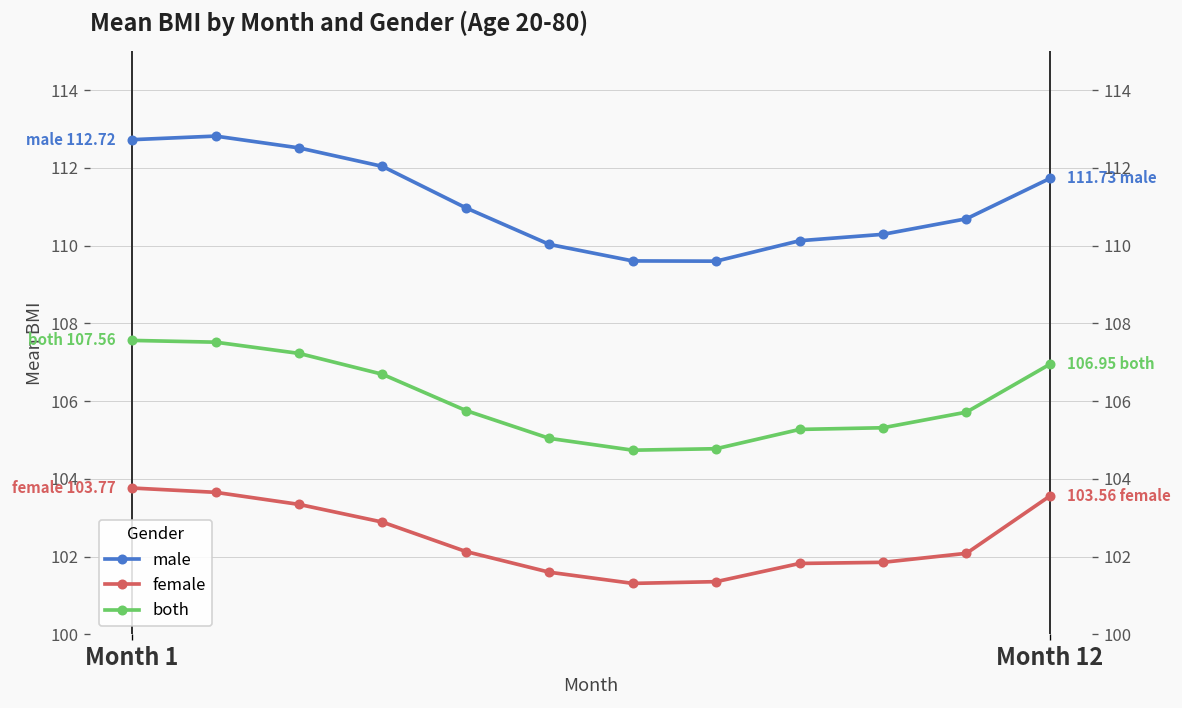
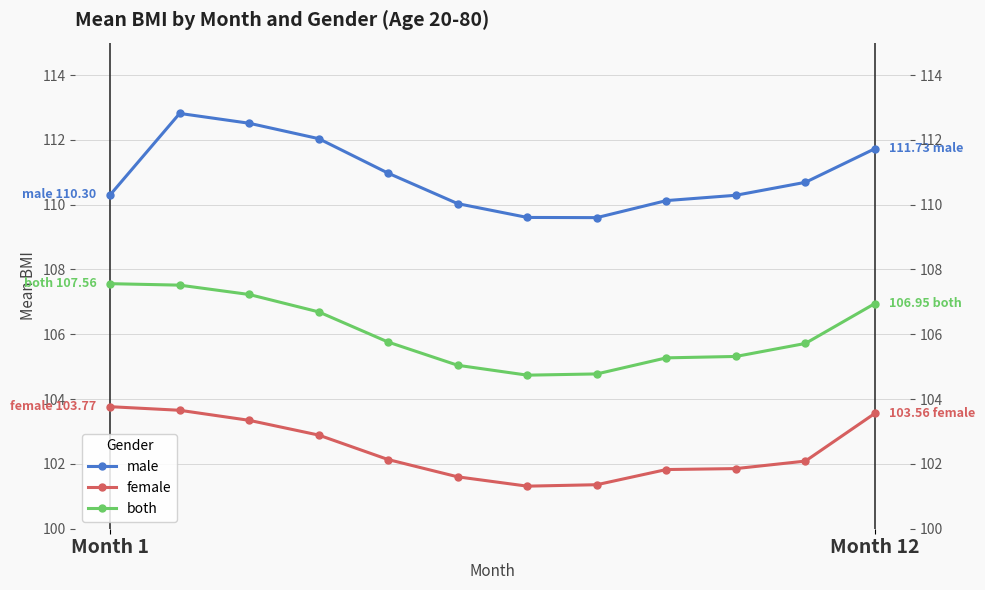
male, Month 1: 112.72 -> 110.30
